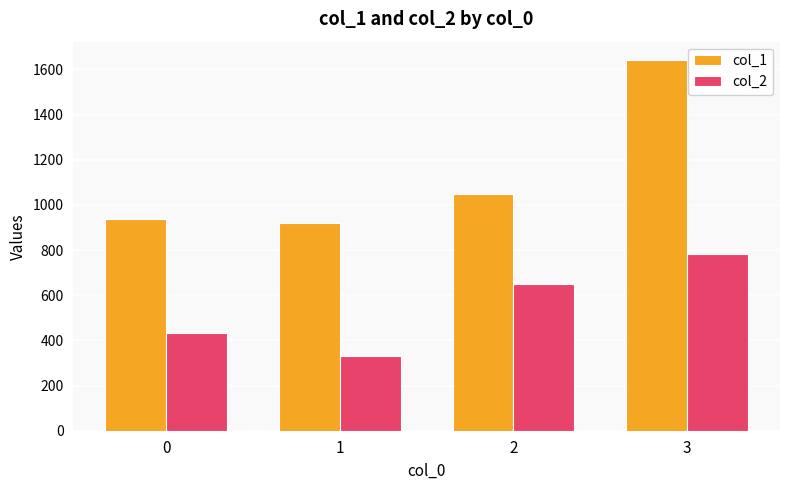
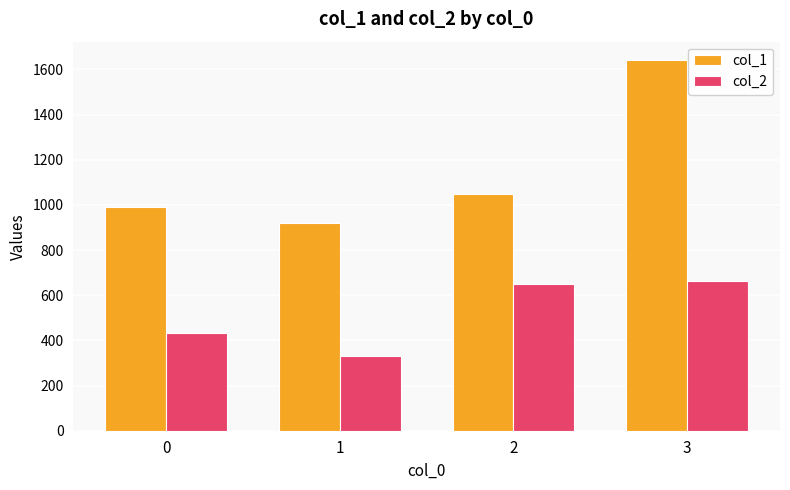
col_1, 0: 940 -> 990
col_2, 3: 780 -> 660
